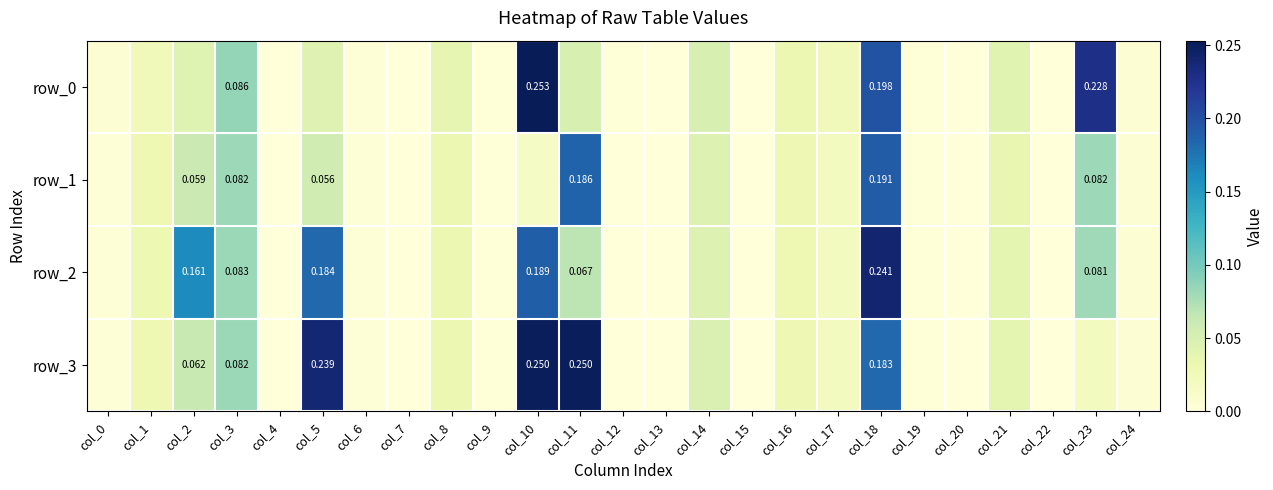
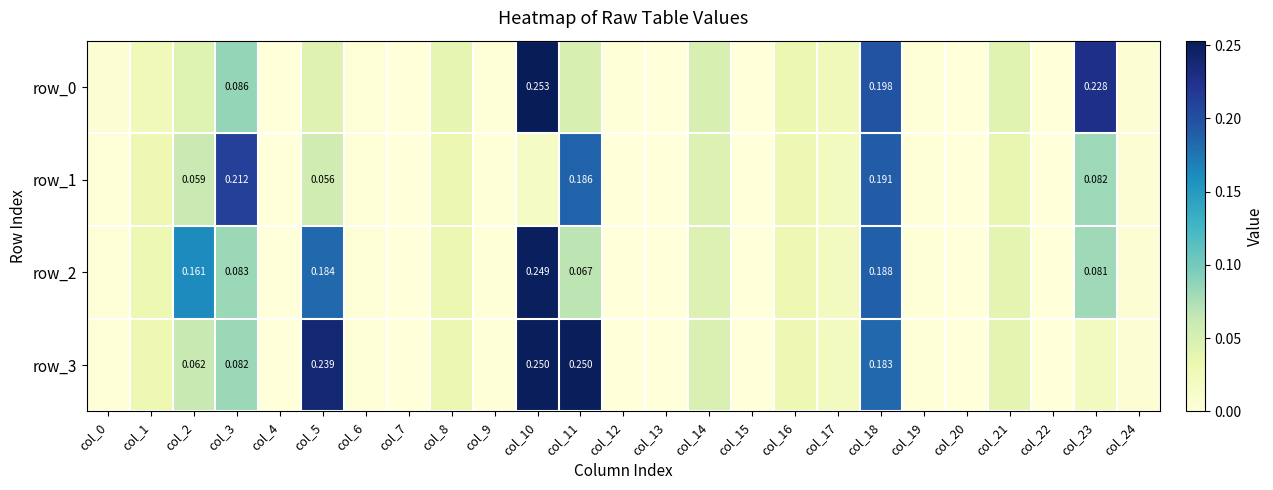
row_1, col_3: 0.082 -> 0.212
row_2, col_10: 0.189 -> 0.249
row_2, col_18: 0.241 -> 0.188
